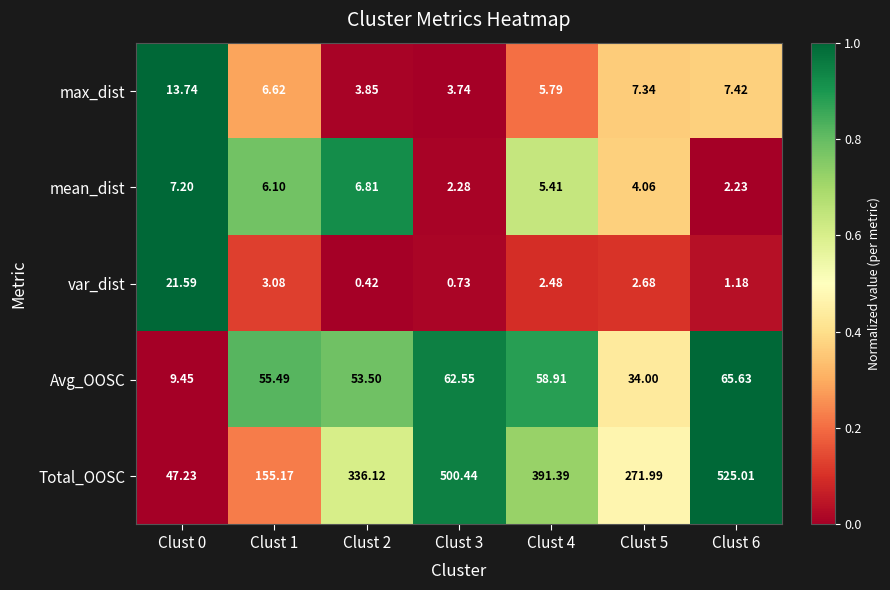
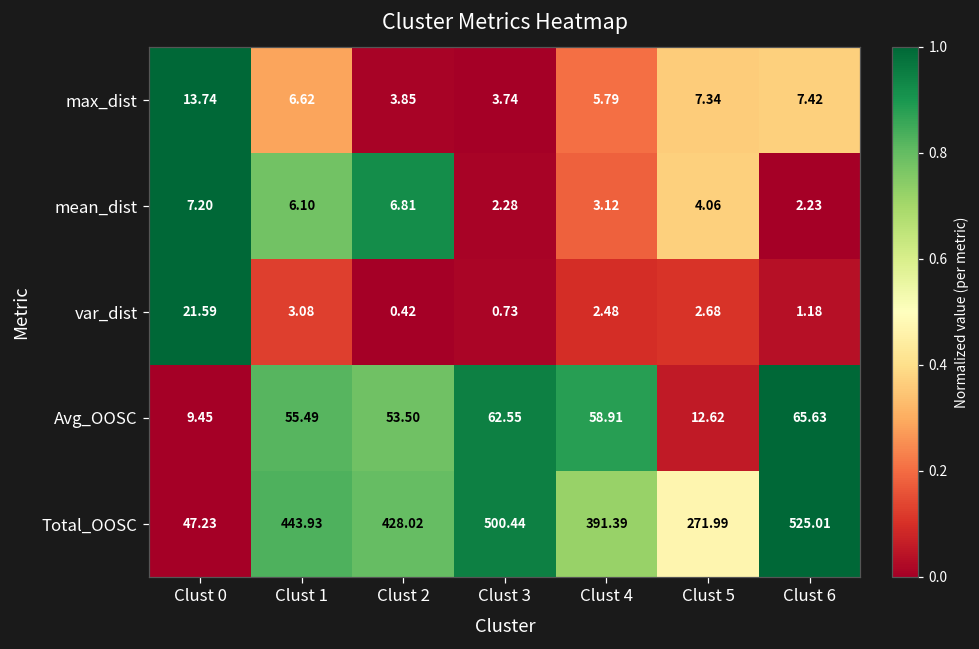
mean_dist, Clust 4: 5.41 -> 3.12
Avg_OOSC, Clust 5: 34.00 -> 12.62
Total_OOSC, Clust 1: 155.17 -> 443.93
Total_OOSC, Clust 2: 336.12 -> 428.02
